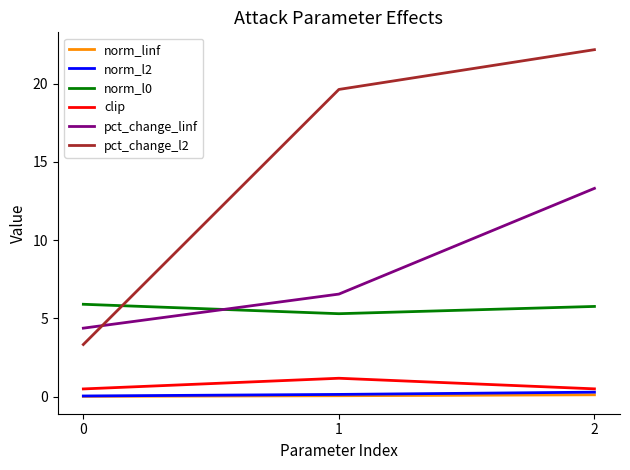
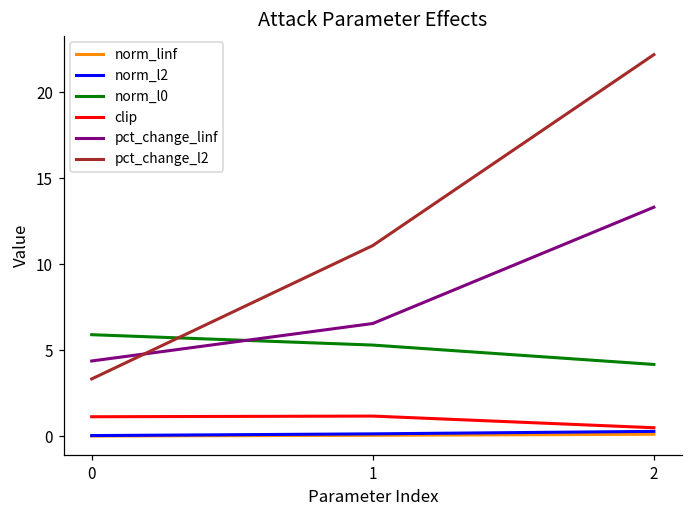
clip, 0: 0.5 -> 1.1
pct_change_l2, 1: 19.6 -> 11.1
norm_l0, 2: 5.8 -> 4.2
